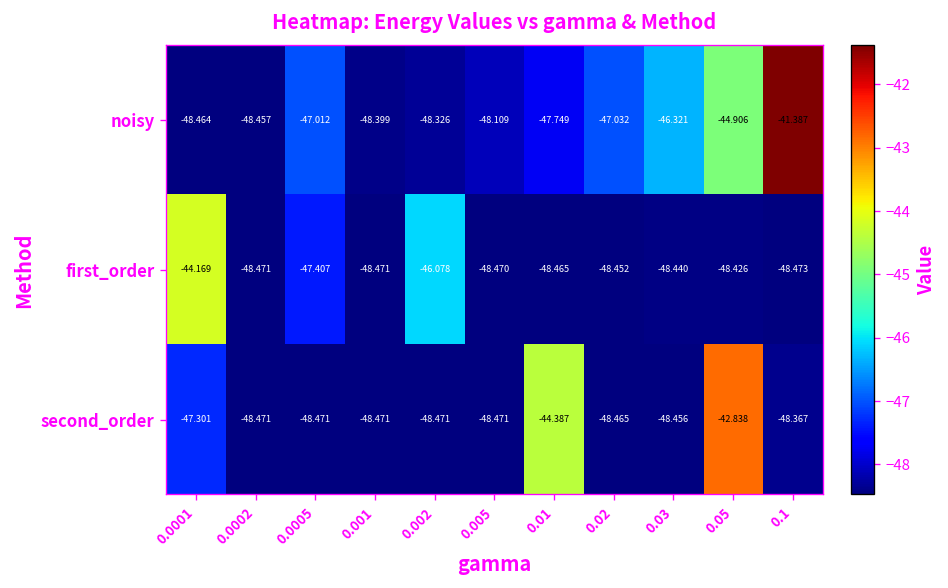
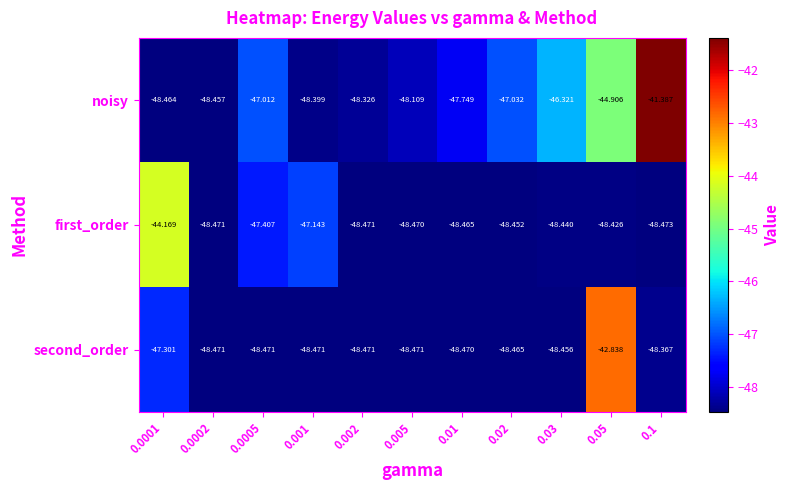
first_order, 0.001: -48.471 -> -47.143
first_order, 0.002: -46.078 -> -48.471
second_order, 0.01: -44.387 -> -48.470
